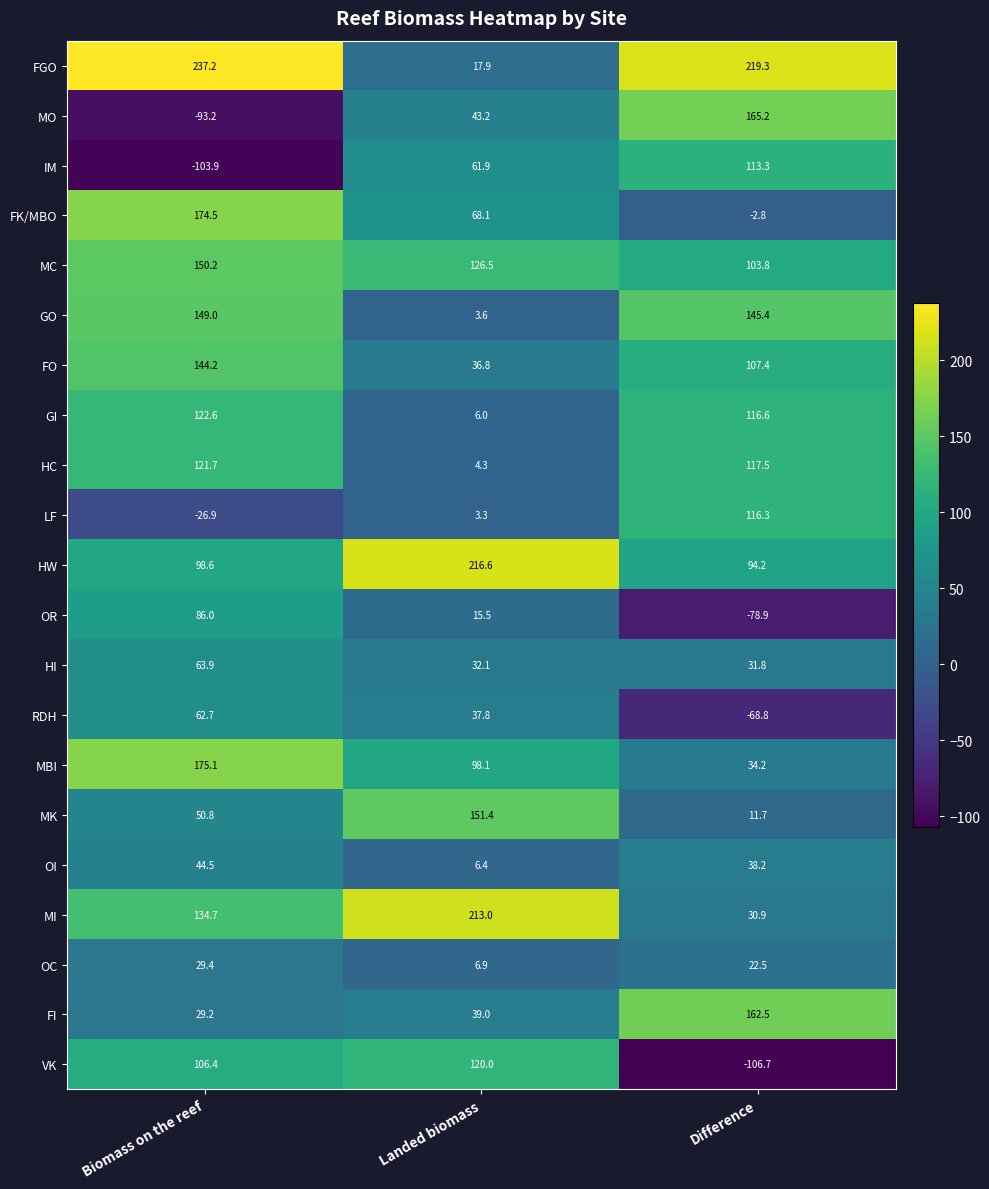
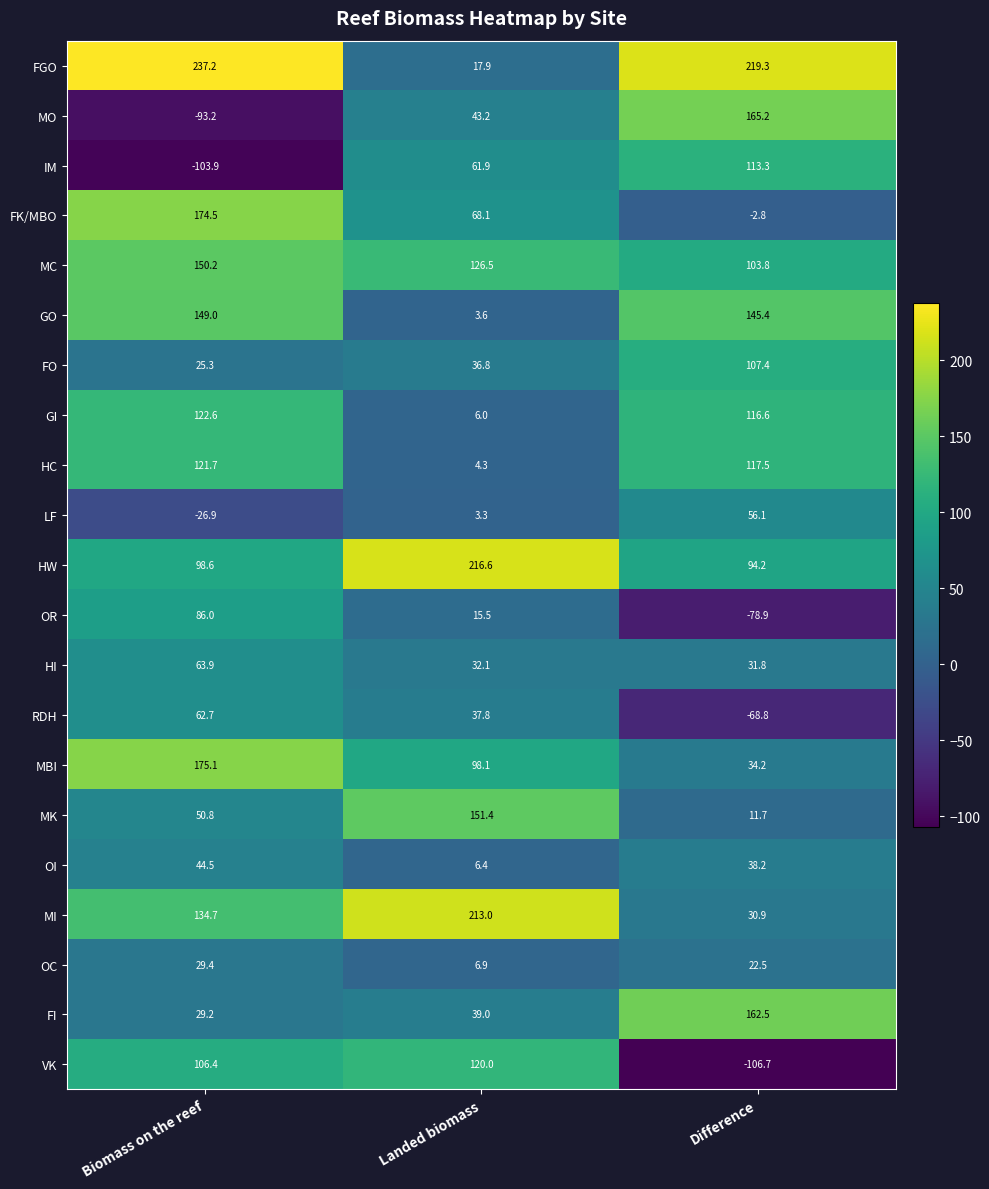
FO, Biomass on the reef: 144.2 -> 25.3
LF, Difference: 116.3 -> 56.1
